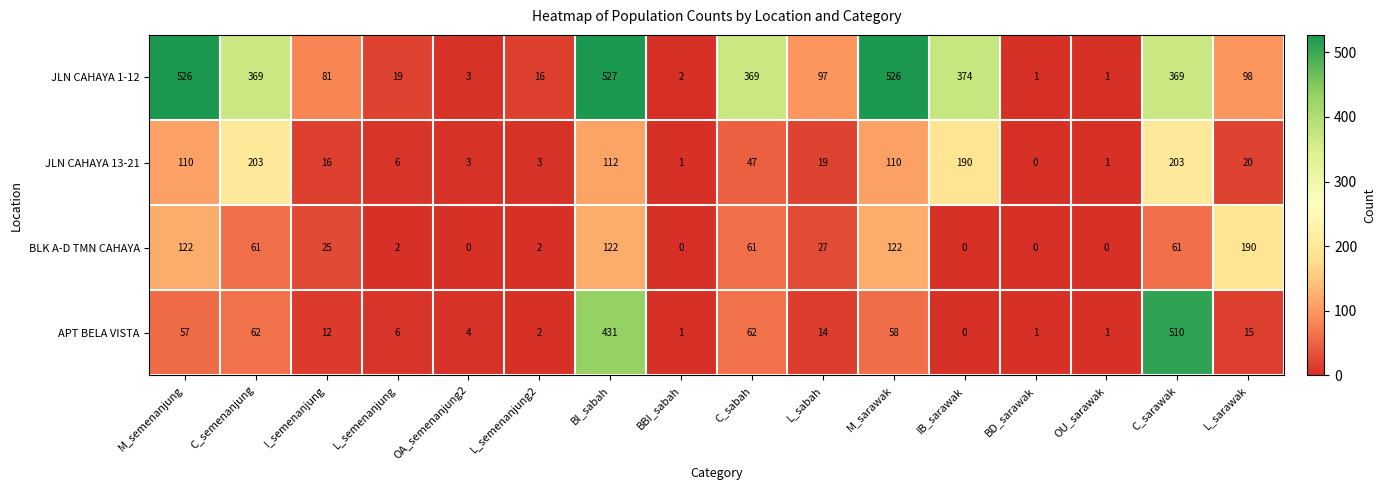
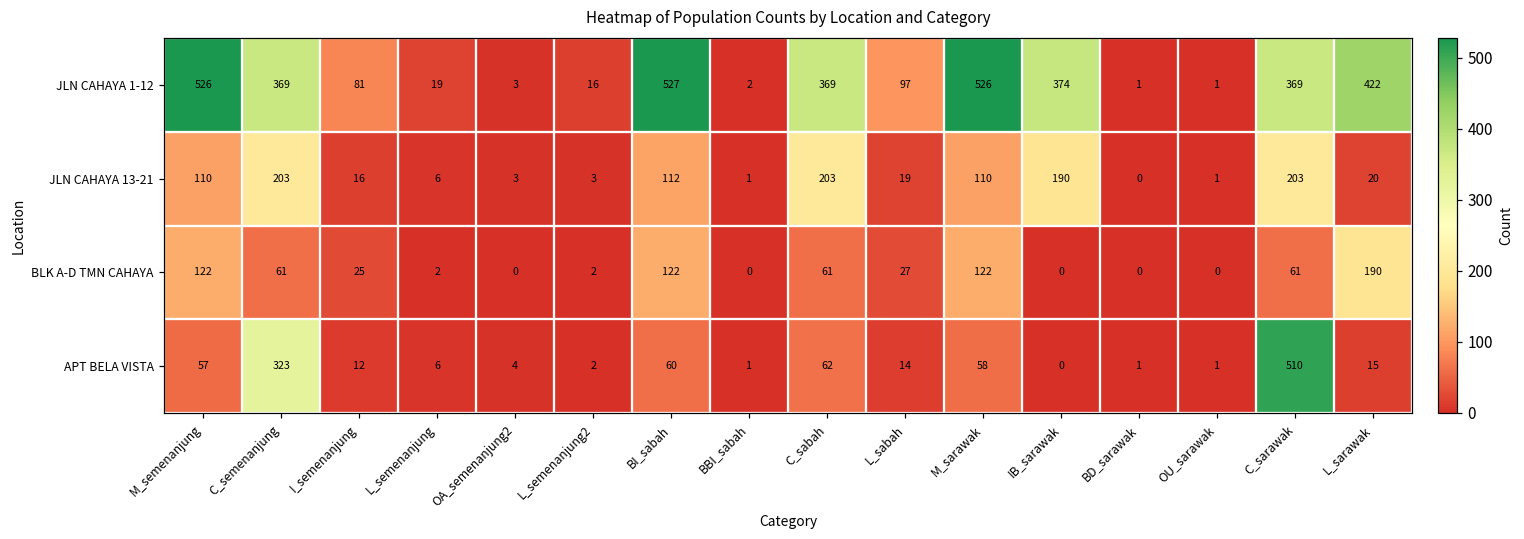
JLN CAHAYA 1-12, L_sarawak: 98 -> 422
JLN CAHAYA 13-21, C_sabah: 47 -> 203
APT BELA VISTA, C_semenanjung: 62 -> 323
APT BELA VISTA, BI_sabah: 431 -> 60
